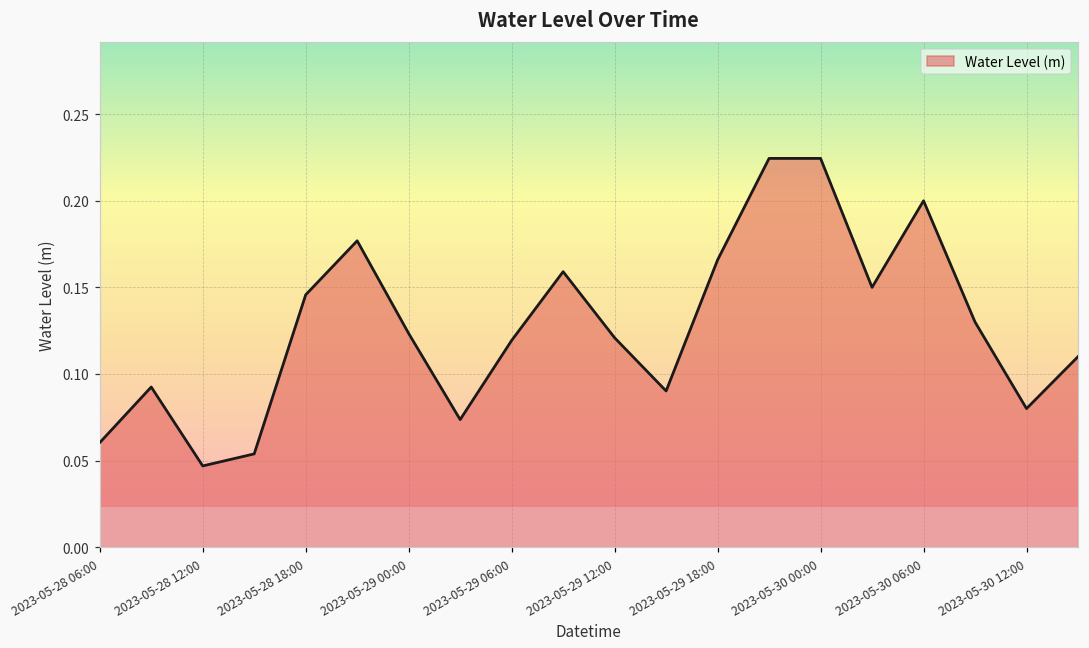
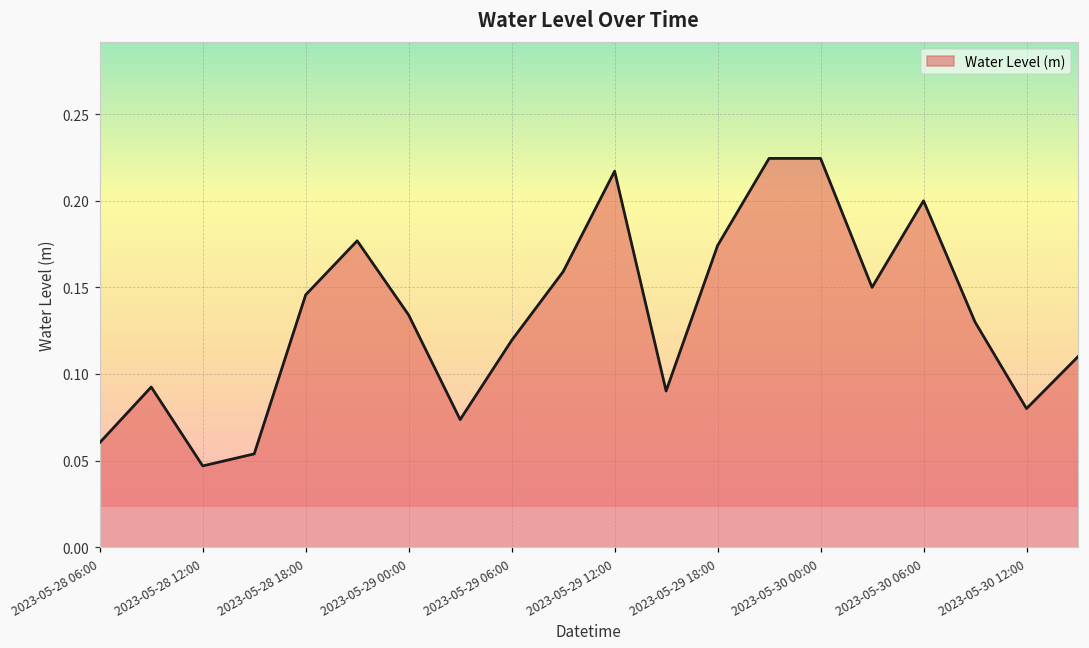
2023-05-29 00:00: 0.123 -> 0.134
2023-05-29 12:00: 0.121 -> 0.217
2023-05-29 18:00: 0.166 -> 0.174
